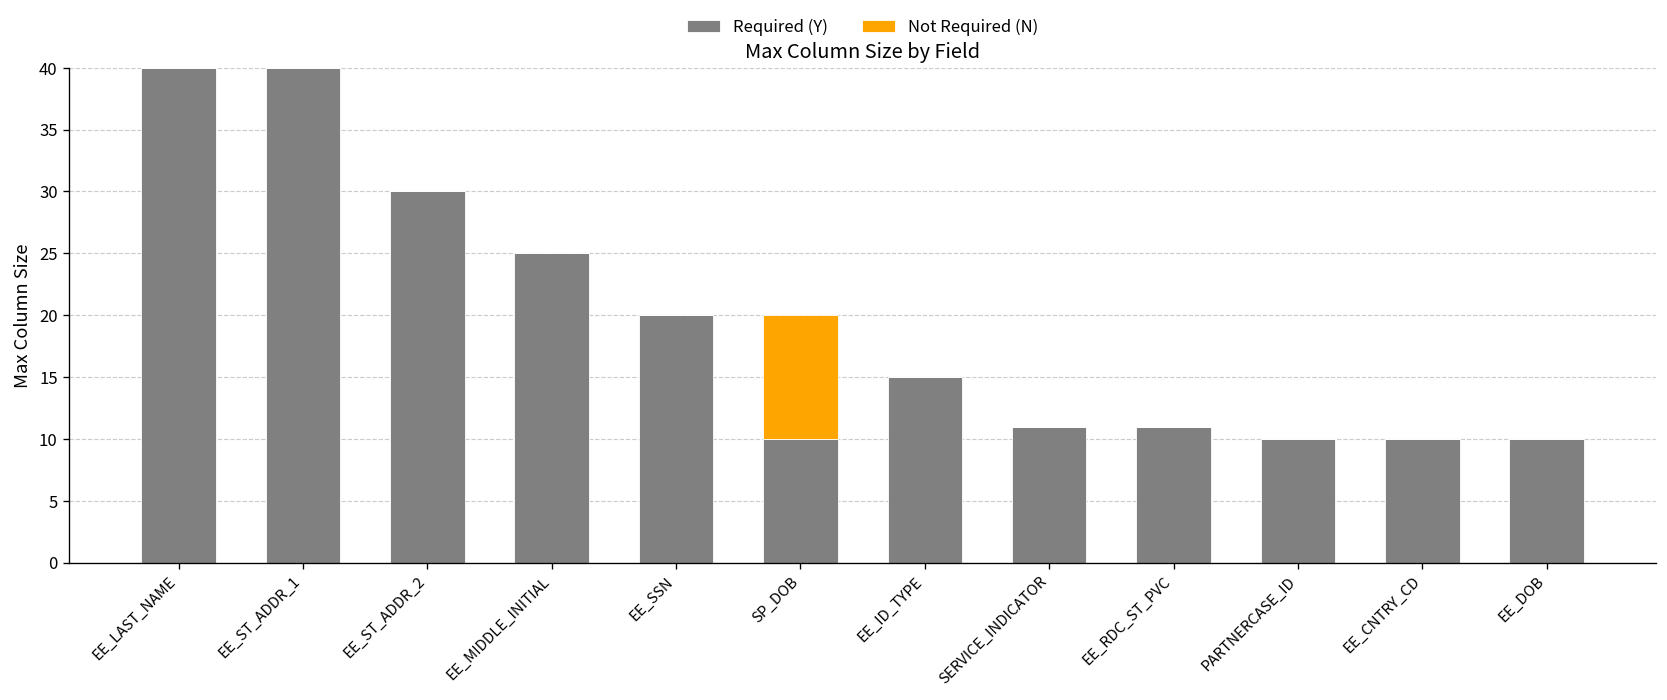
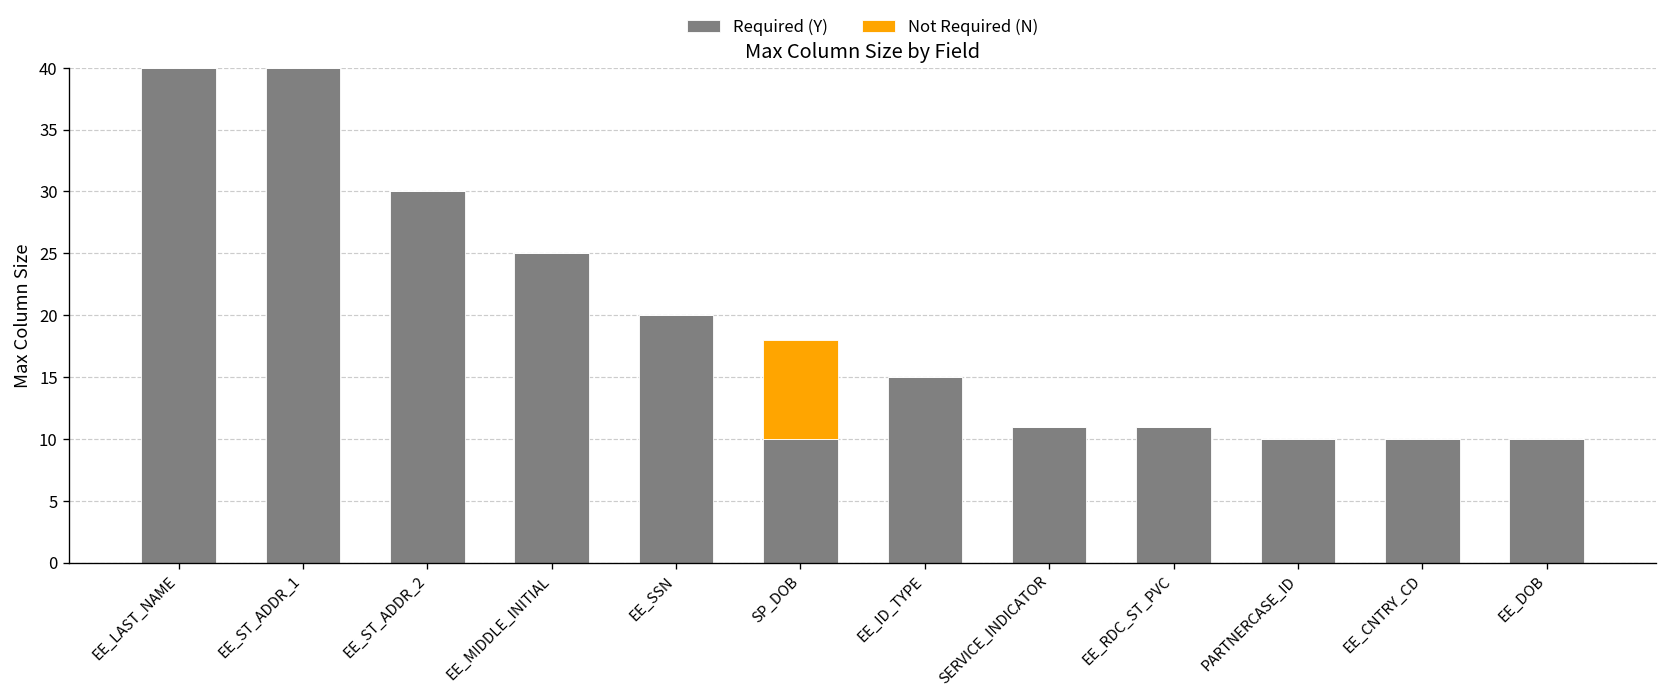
Not Required (N), SP_DOB: 10 -> 8
